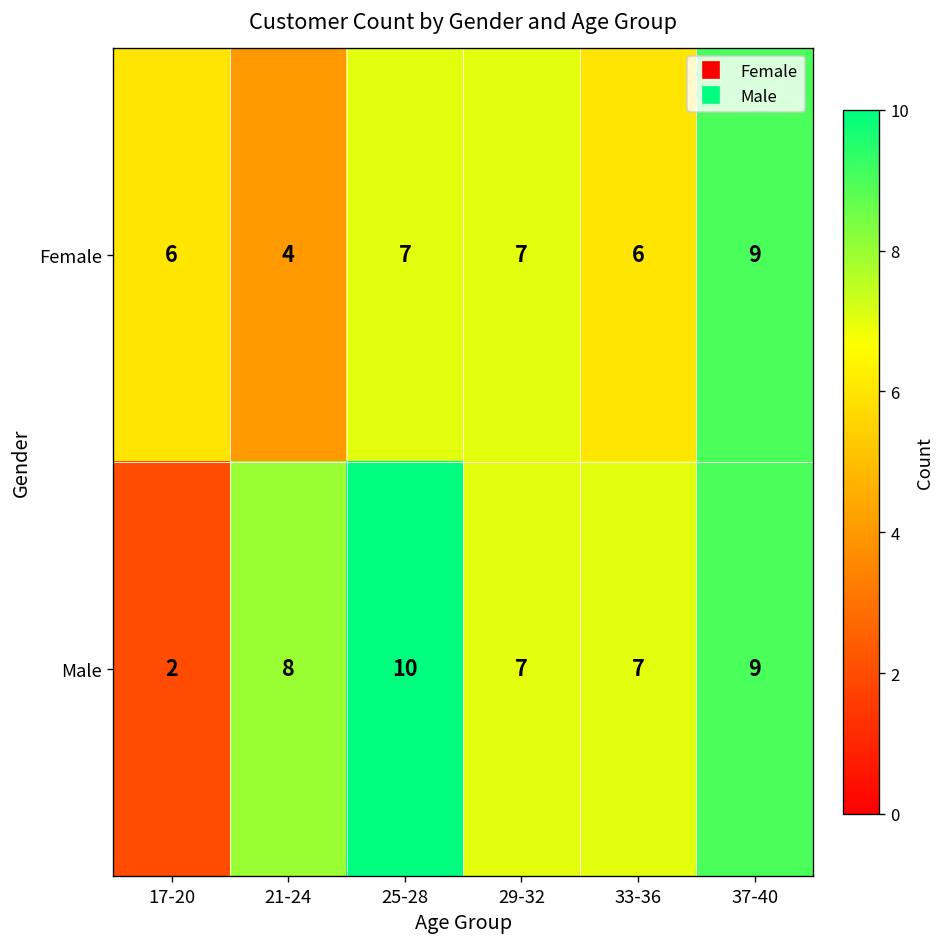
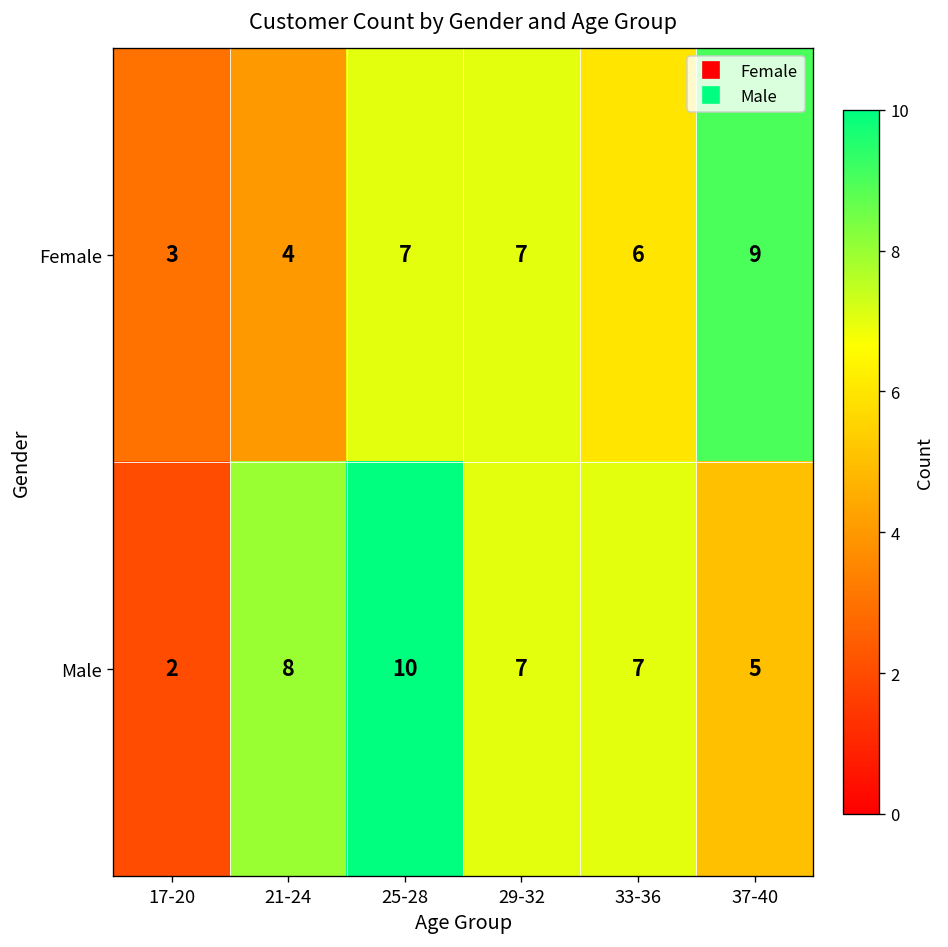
Female, 17-20: 6 -> 3
Male, 37-40: 9 -> 5
